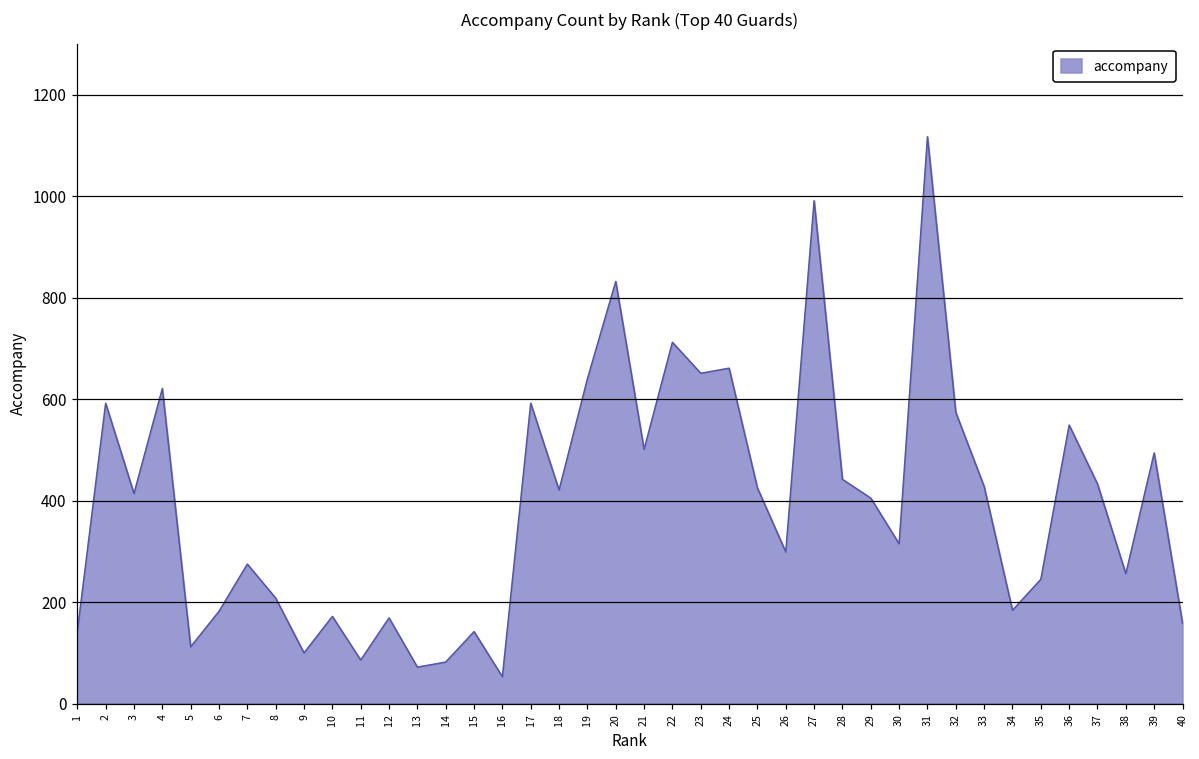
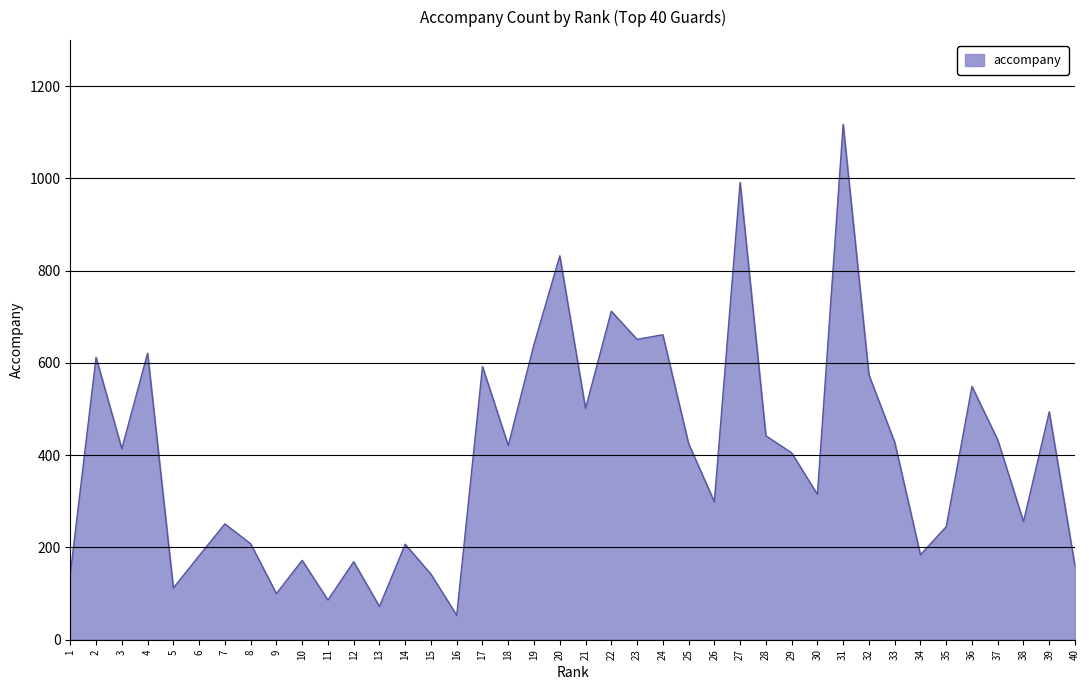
2: 590 -> 610
7: 280 -> 250
14: 80 -> 210
